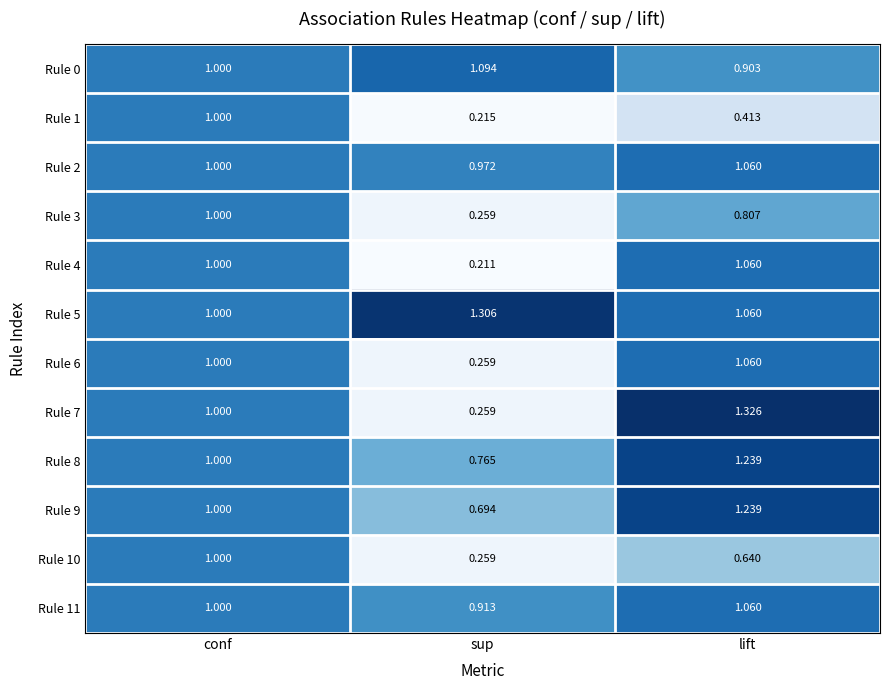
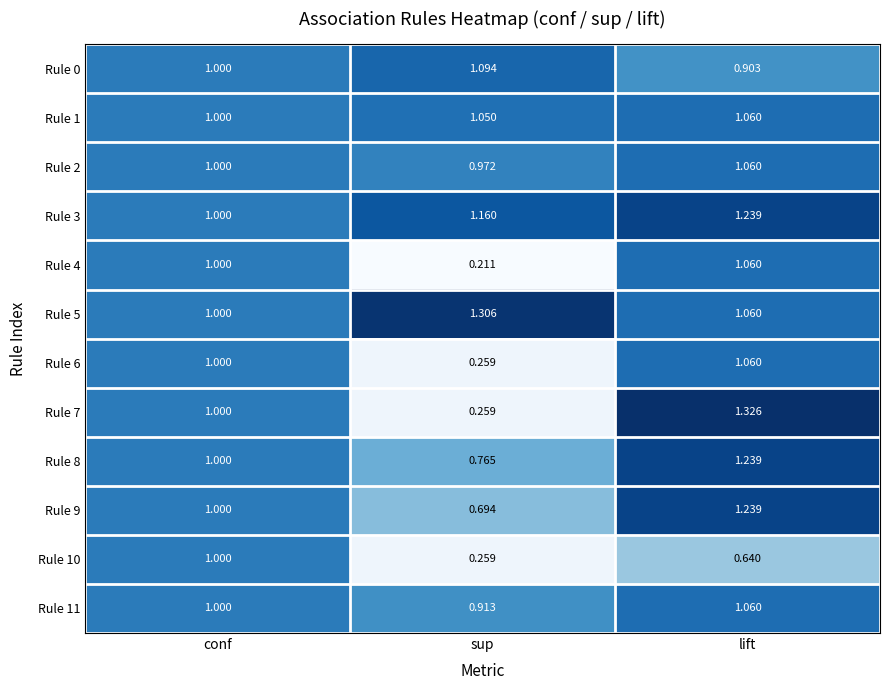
Rule 1, sup: 0.215 -> 1.050
Rule 1, lift: 0.413 -> 1.060
Rule 3, sup: 0.259 -> 1.160
Rule 3, lift: 0.807 -> 1.239
